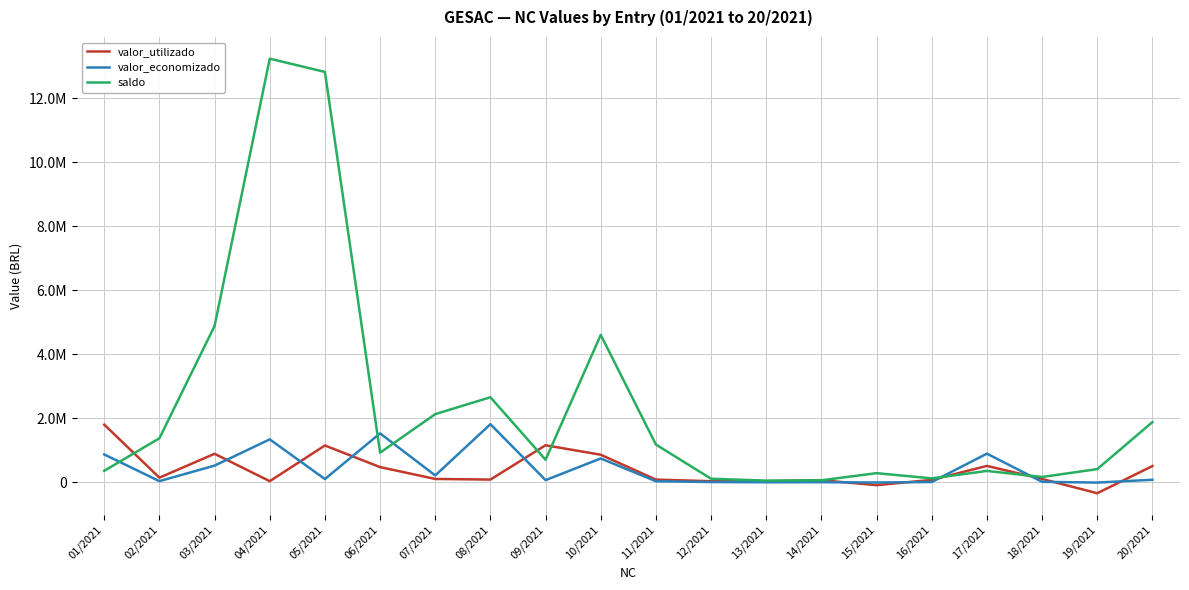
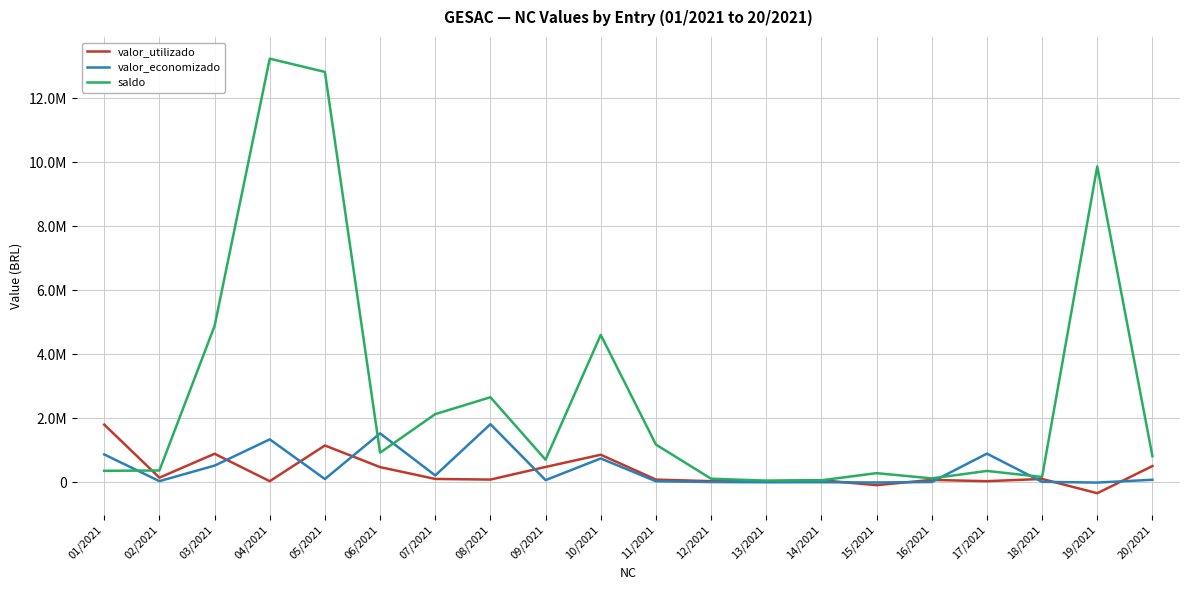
saldo, 02/2021: 1400000 -> 400000
valor_utilizado, 09/2021: 1200000 -> 500000
valor_utilizado, 17/2021: 500000 -> 0
saldo, 19/2021: 400000 -> 9900000
saldo, 20/2021: 1900000 -> 800000
